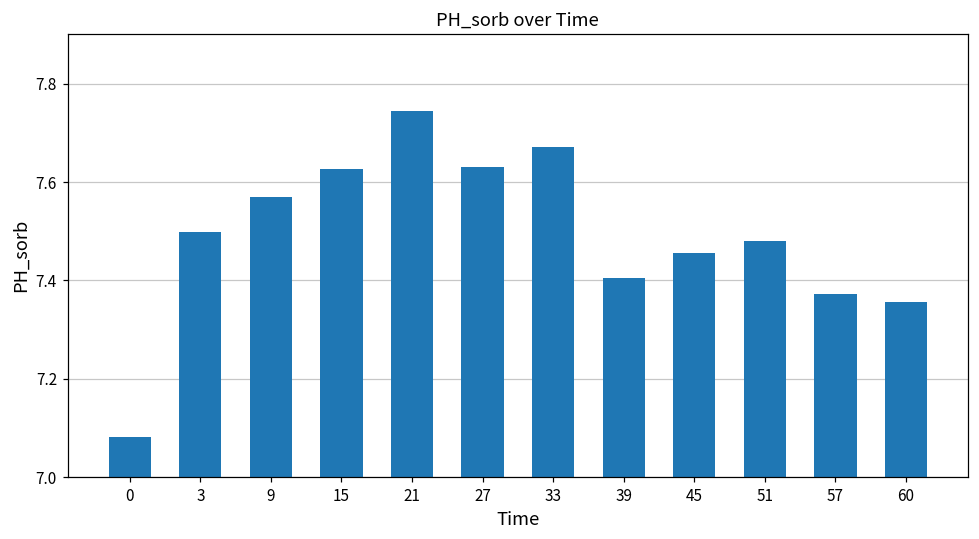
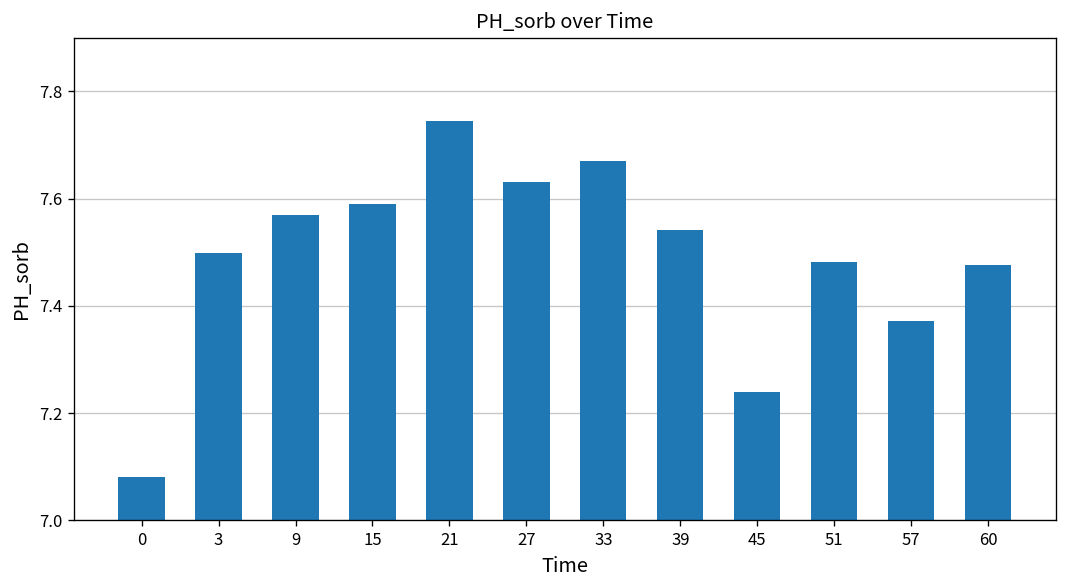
15: 7.63 -> 7.59
39: 7.41 -> 7.54
45: 7.46 -> 7.24
60: 7.36 -> 7.48
